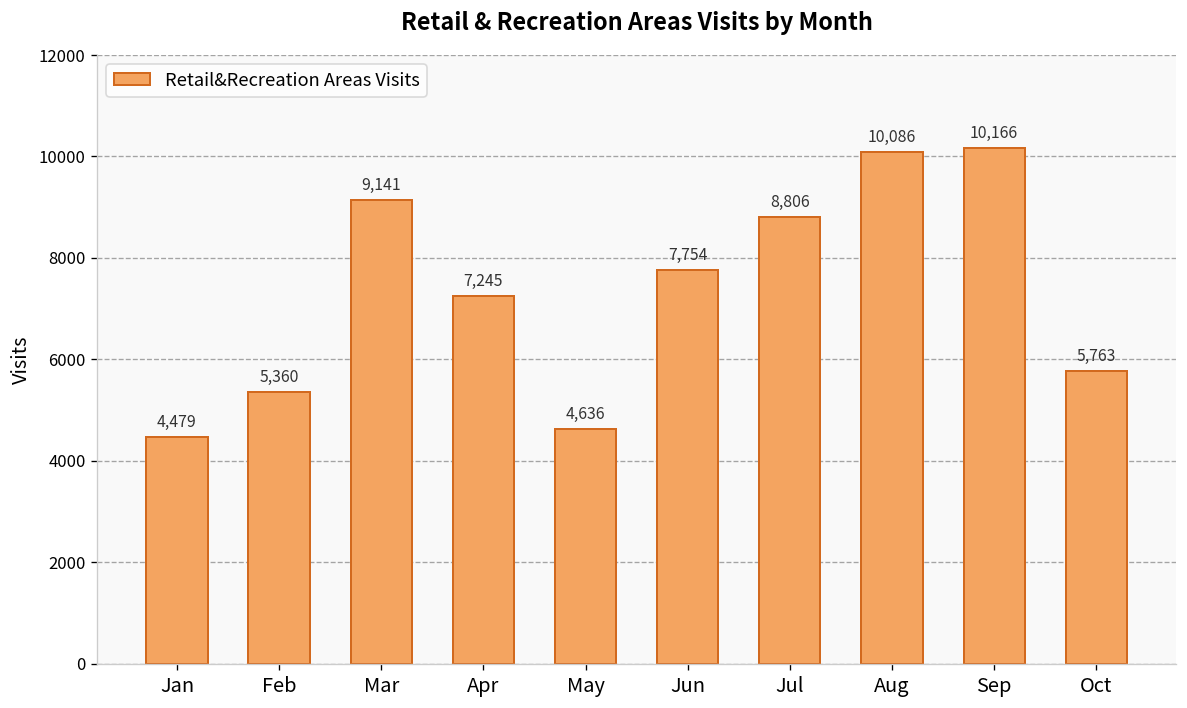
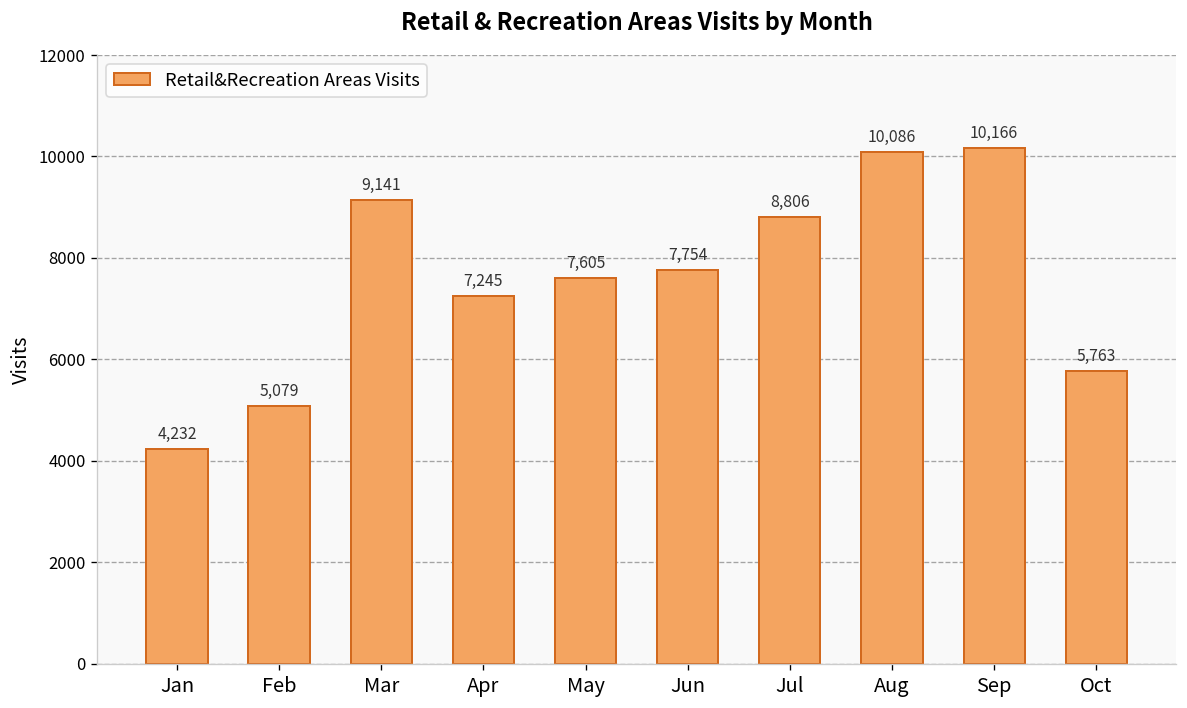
Jan: 4,479 -> 4,232
Feb: 5,360 -> 5,079
May: 4,636 -> 7,605
